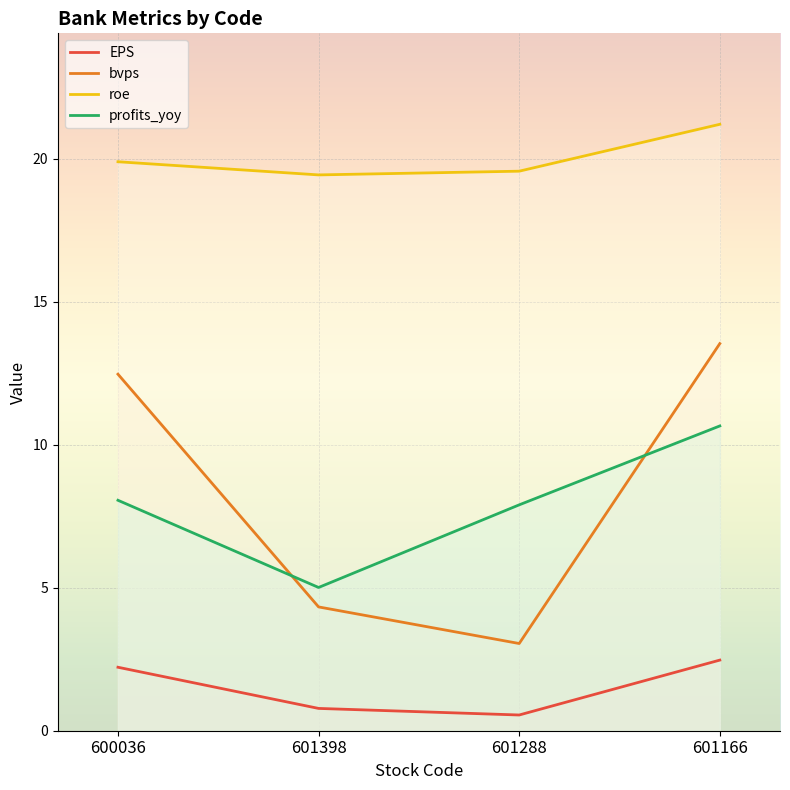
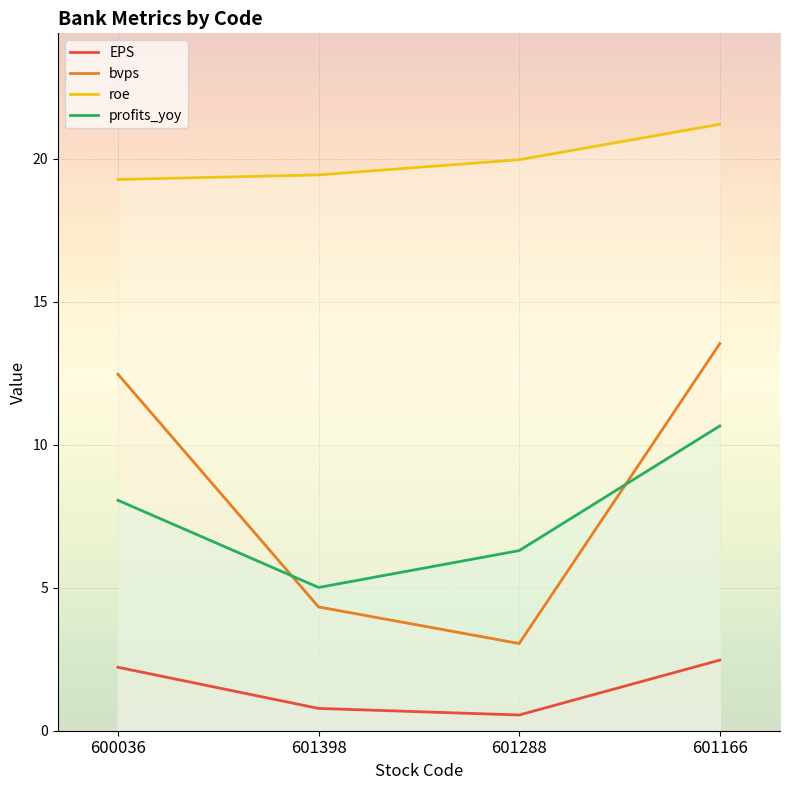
roe, 600036: 19.9 -> 19.3
roe, 601288: 19.6 -> 20.0
profits_yoy, 601288: 7.9 -> 6.3
